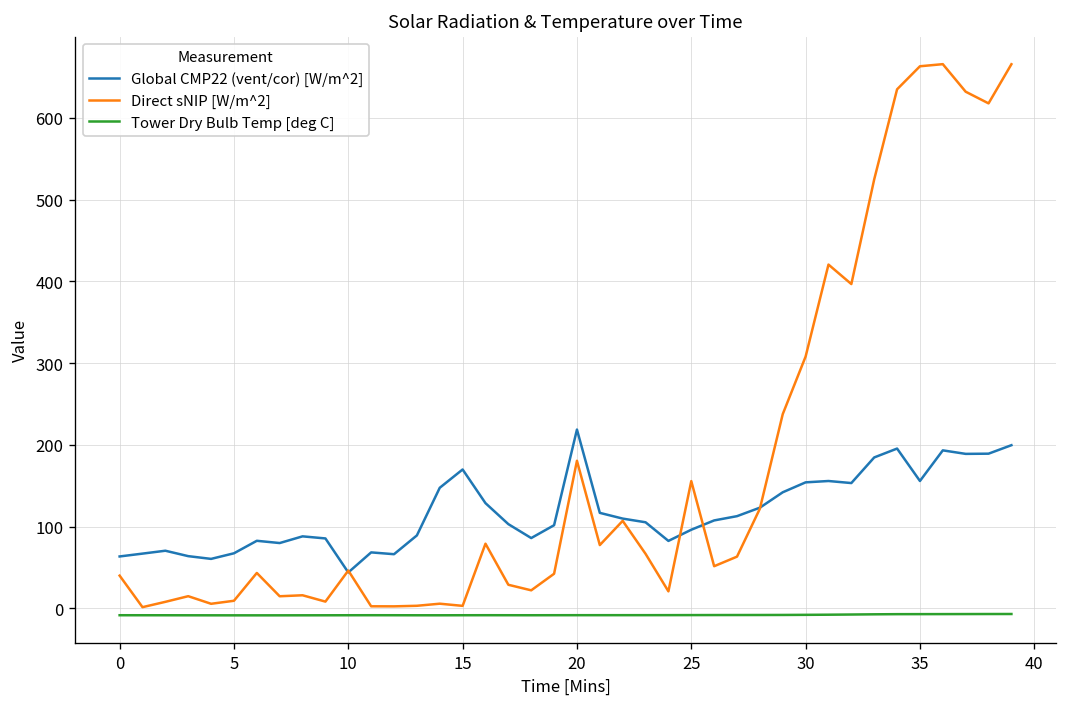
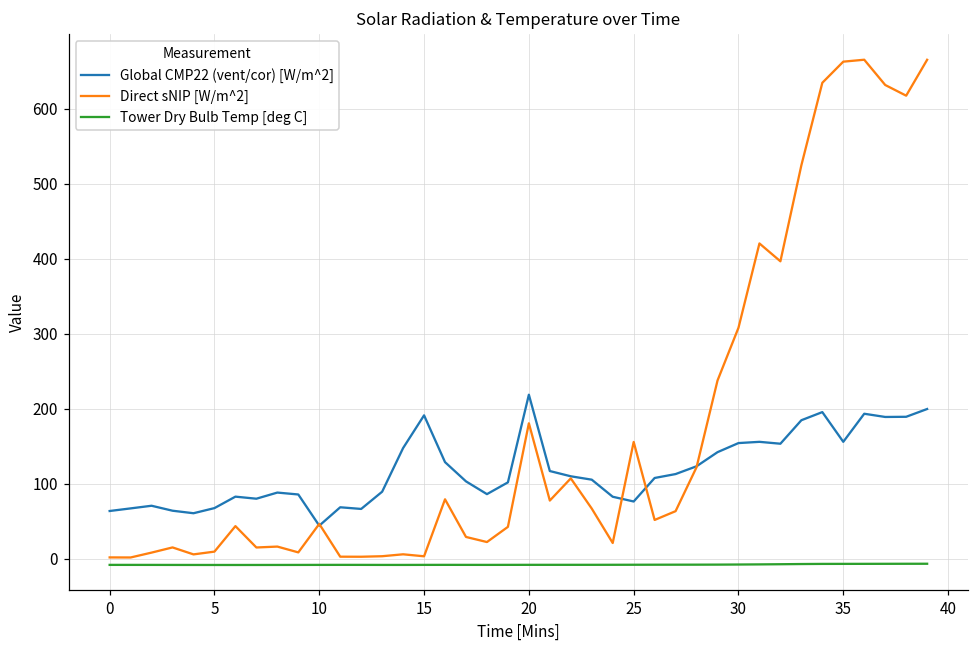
Direct sNIP [W/m^2], 0: 40 -> 0
Global CMP22 (vent/cor) [W/m^2], 15: 170 -> 190
Global CMP22 (vent/cor) [W/m^2], 25: 100 -> 80
